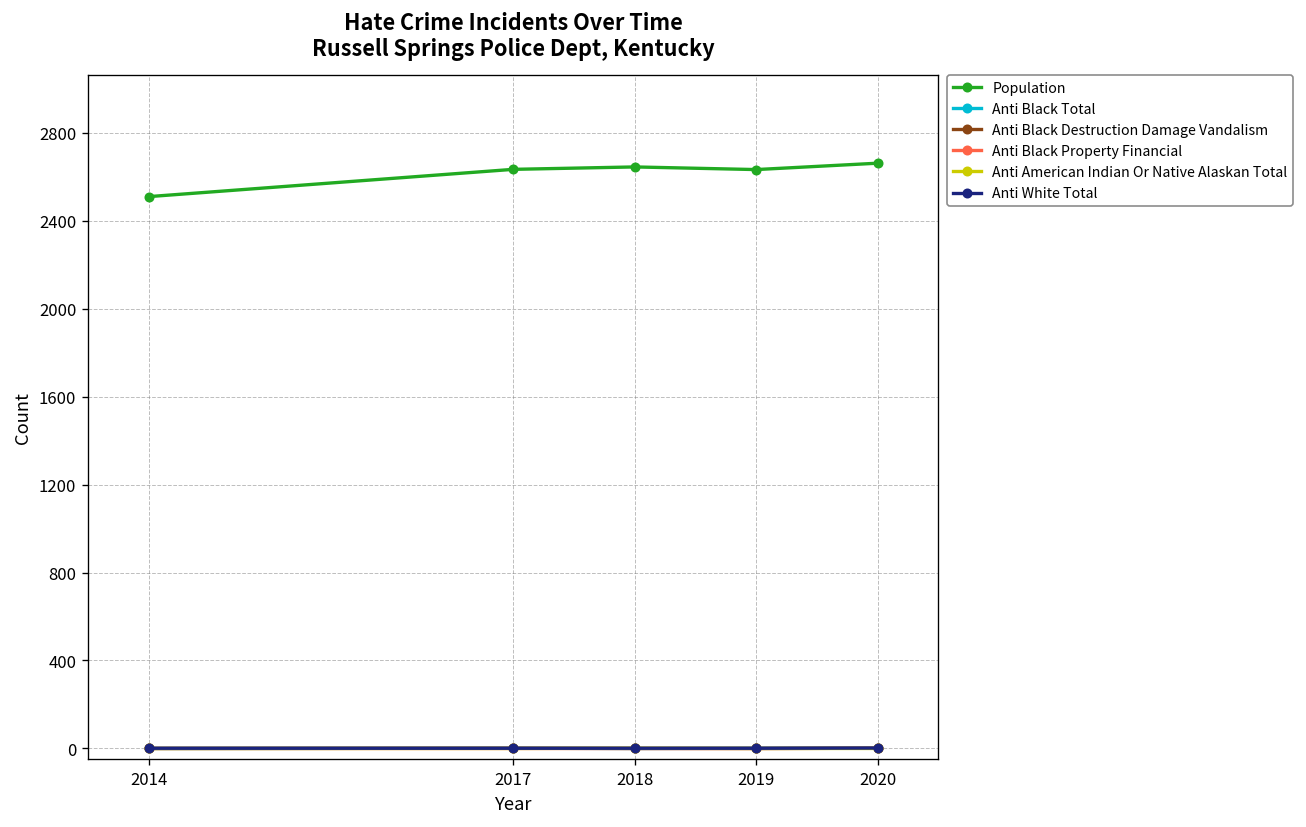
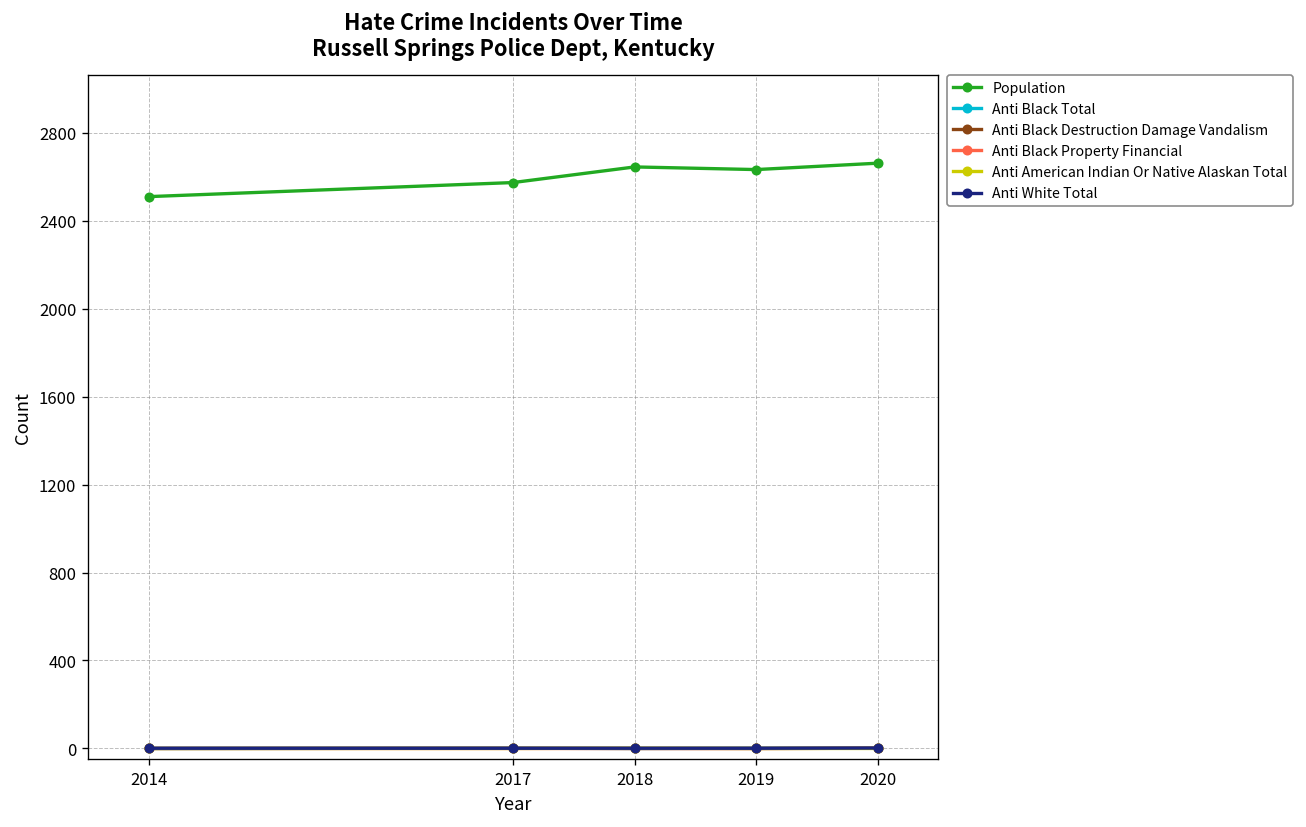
Population, 2017: 2630 -> 2570
